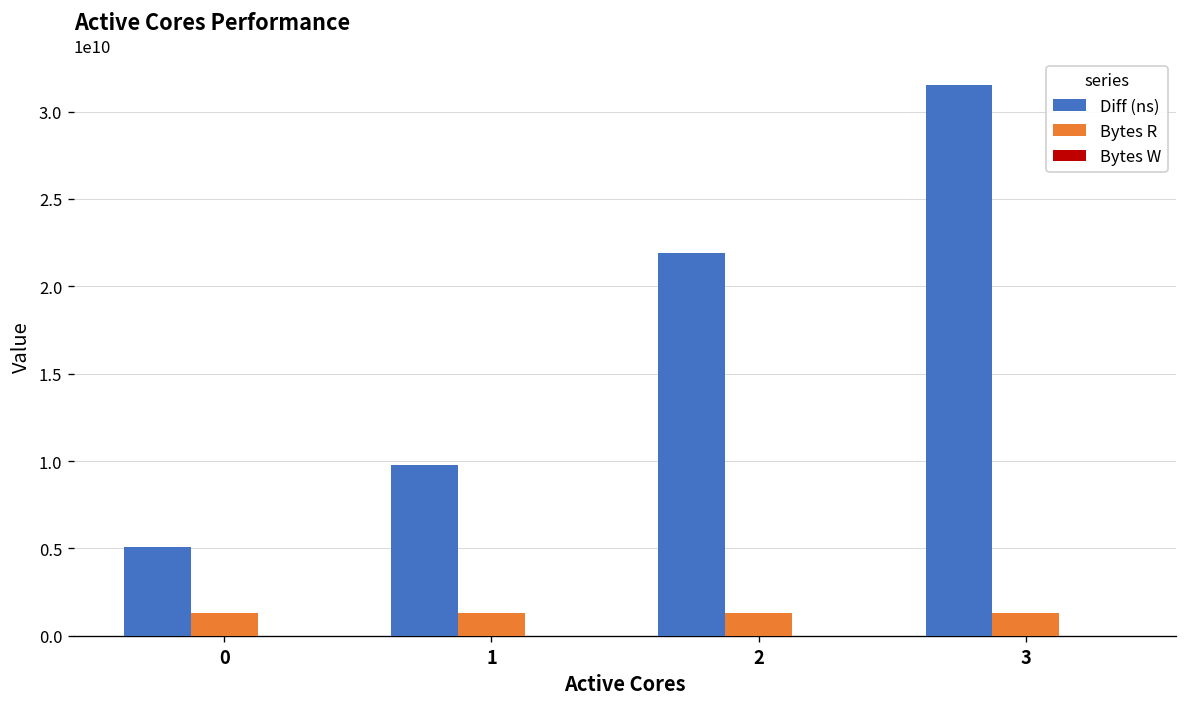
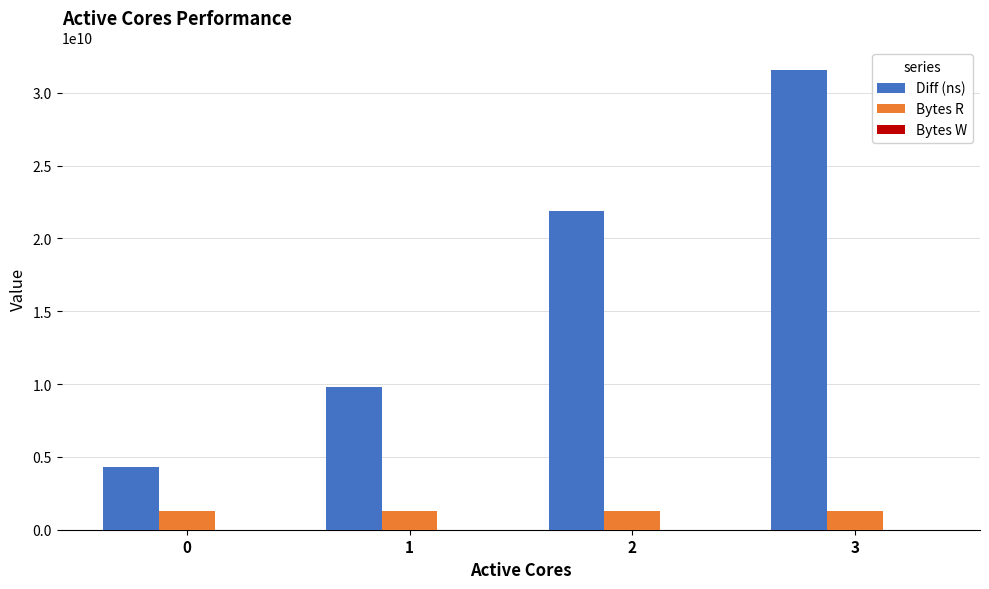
Diff (ns), 0: 5100000000 -> 4300000000
